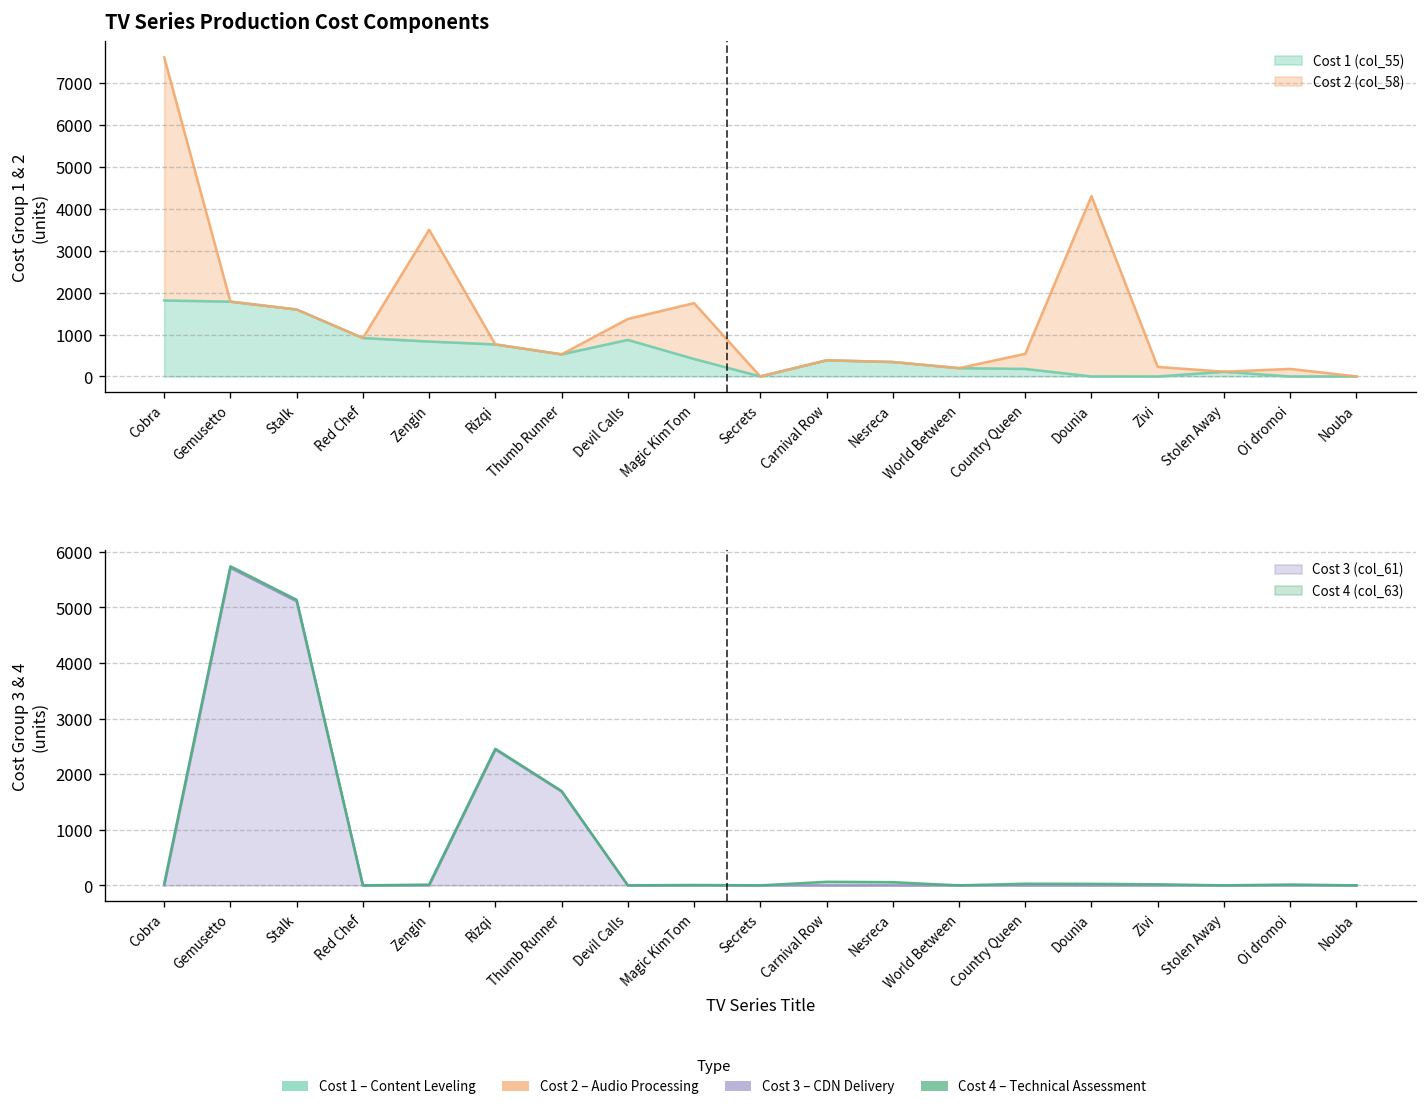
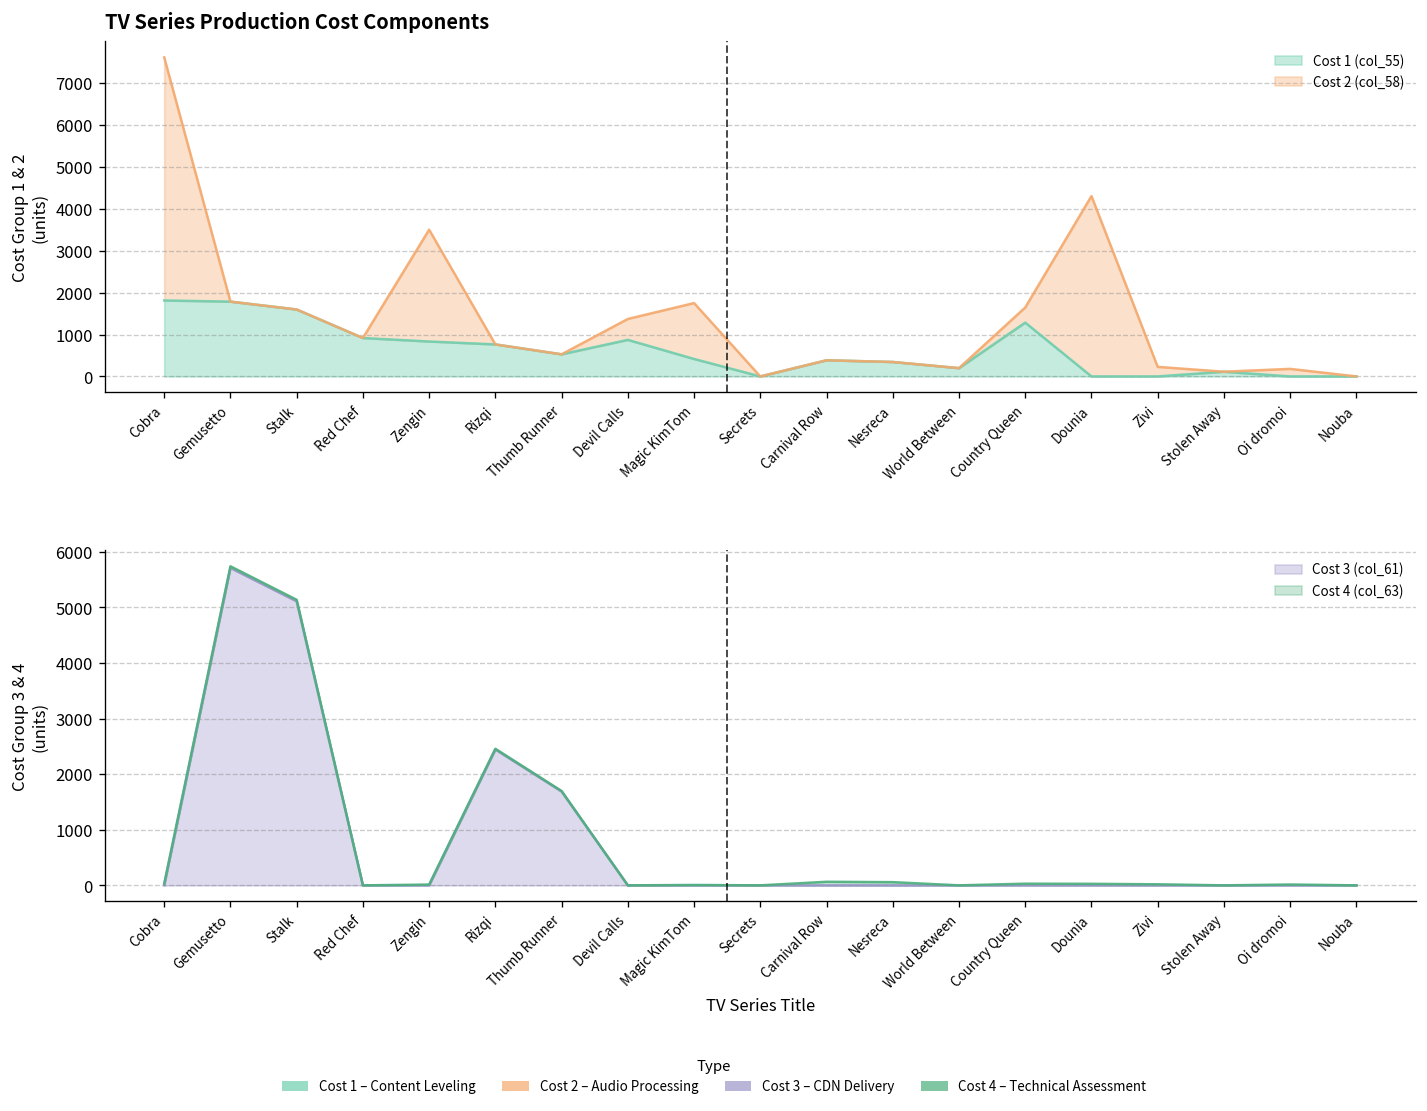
TV Series Production Cost Components, Cost 1 (col_55), Country Queen: 200 -> 1300
